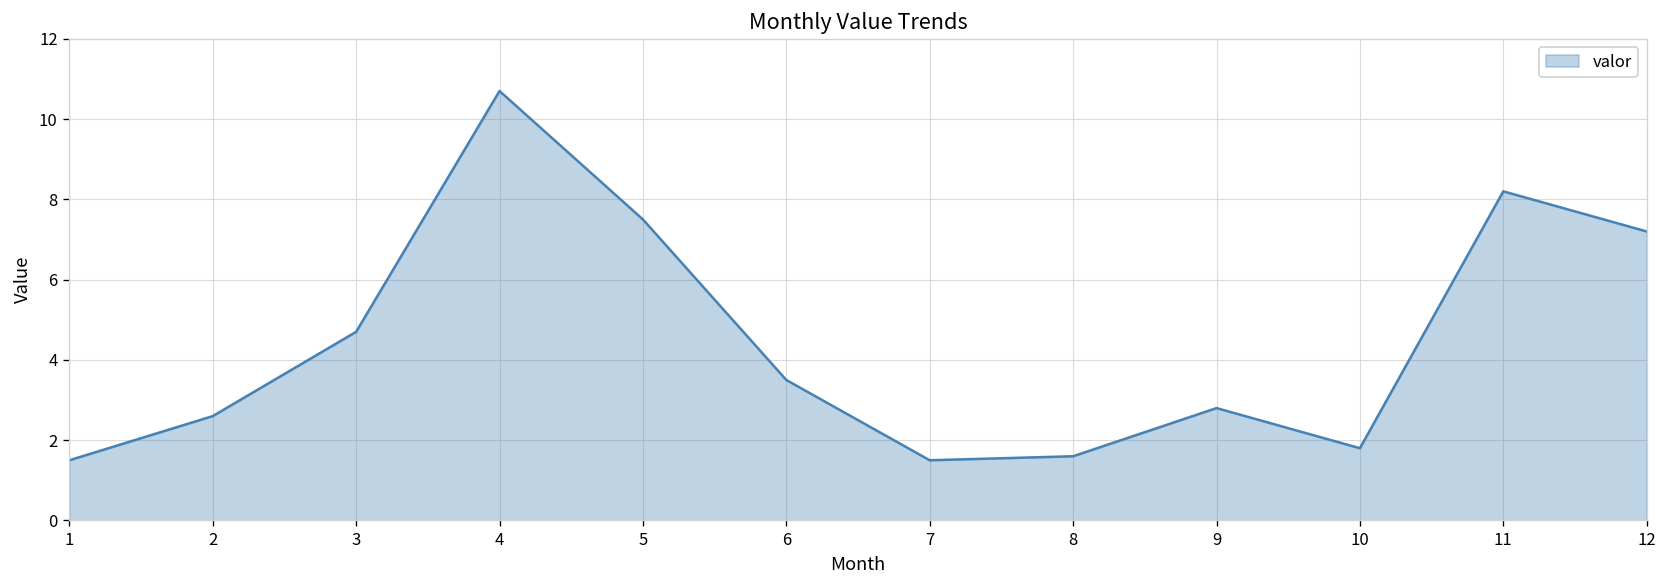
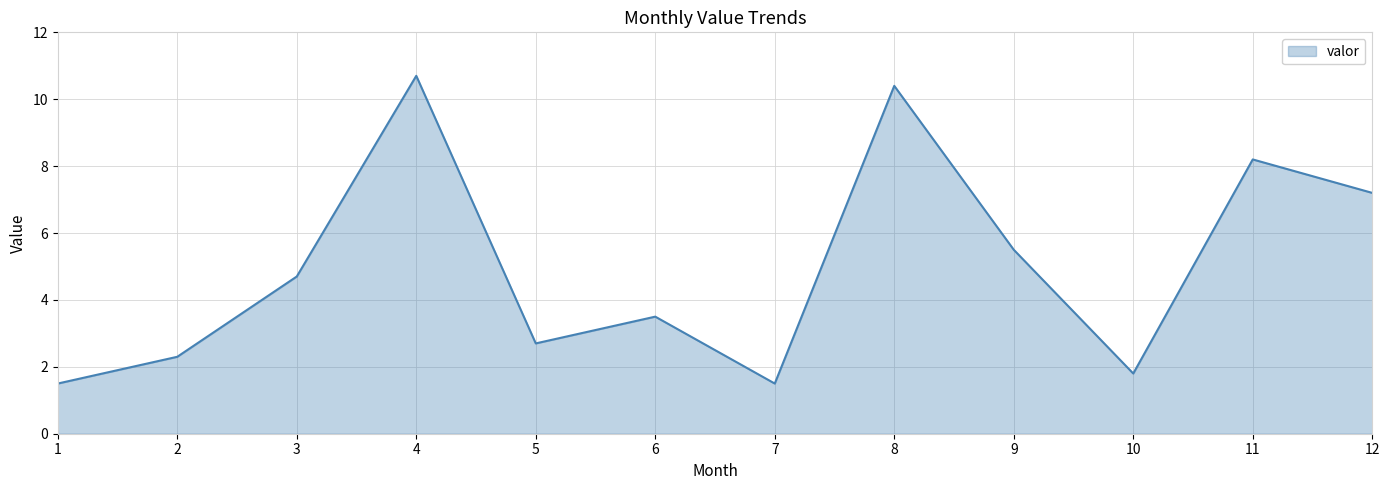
2: 2.6 -> 2.3
5: 7.5 -> 2.7
8: 1.6 -> 10.4
9: 2.8 -> 5.5
